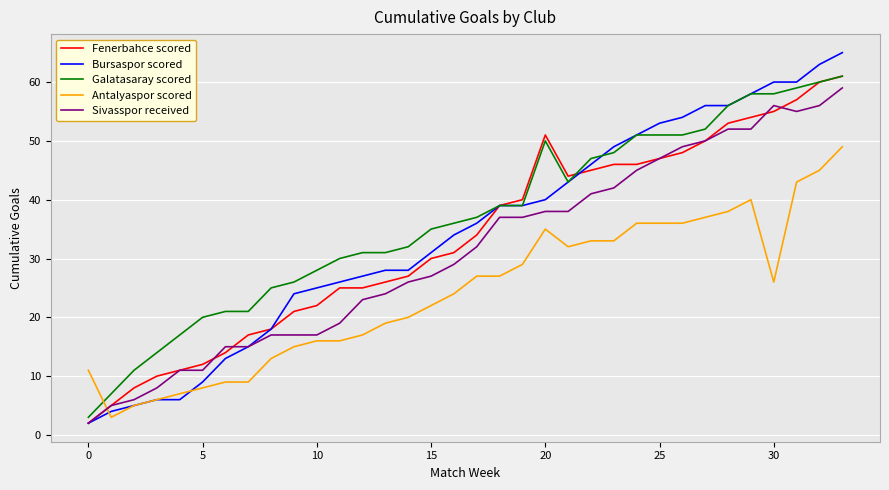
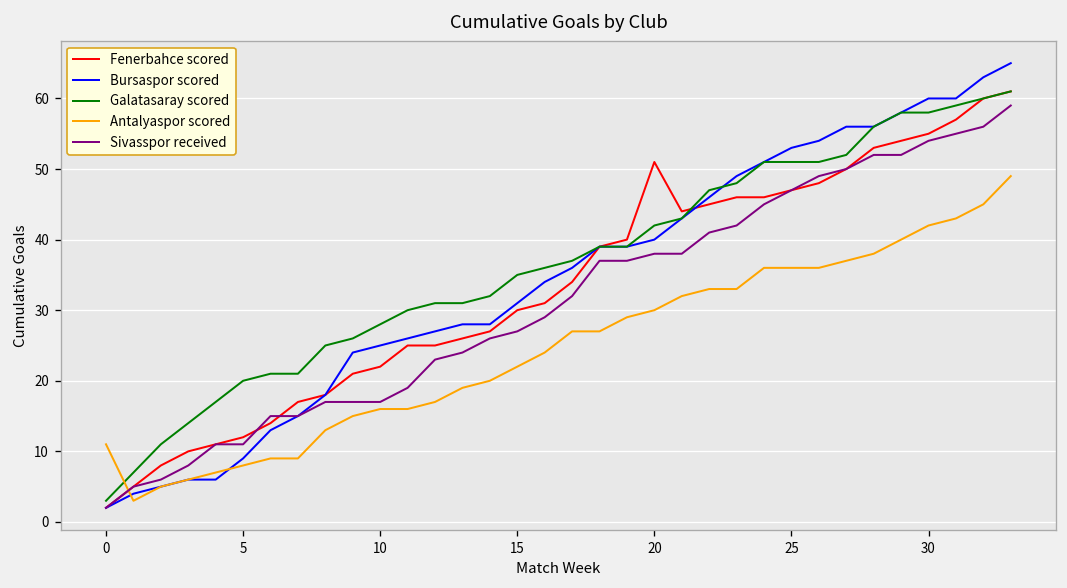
Galatasaray scored, 20: 50 -> 42
Antalyaspor scored, 20: 35 -> 30
Antalyaspor scored, 30: 26 -> 42
Sivasspor received, 30: 56 -> 54
